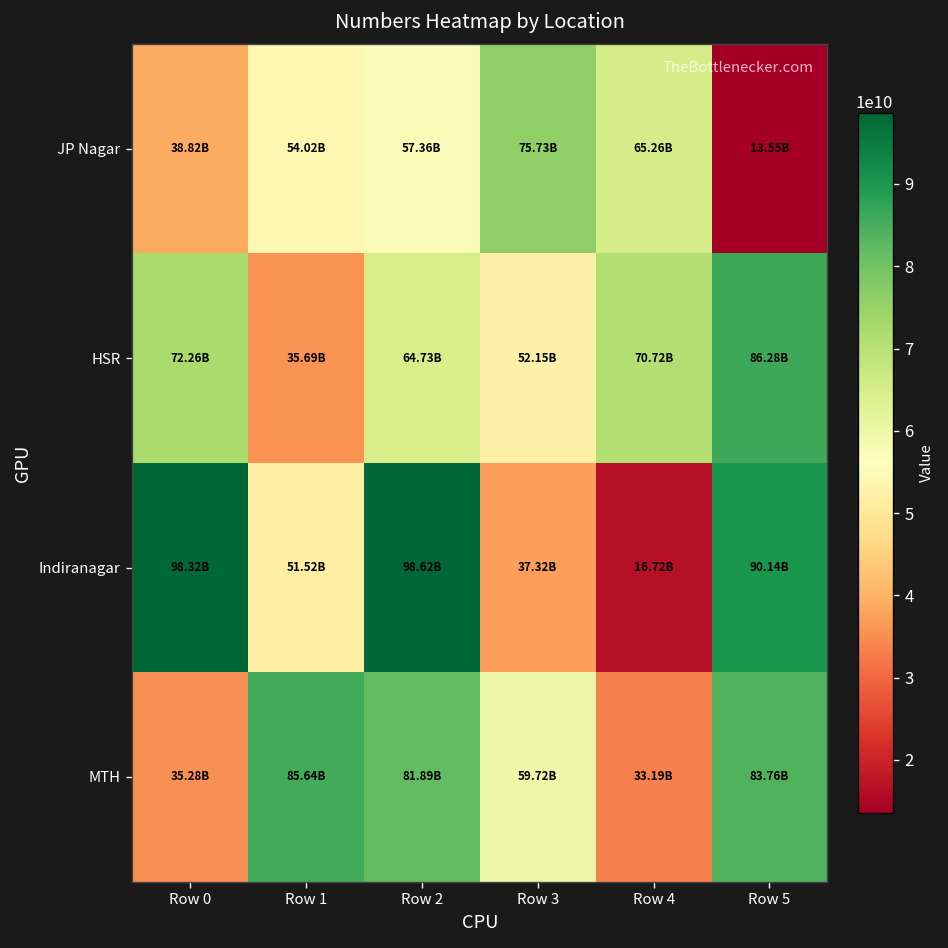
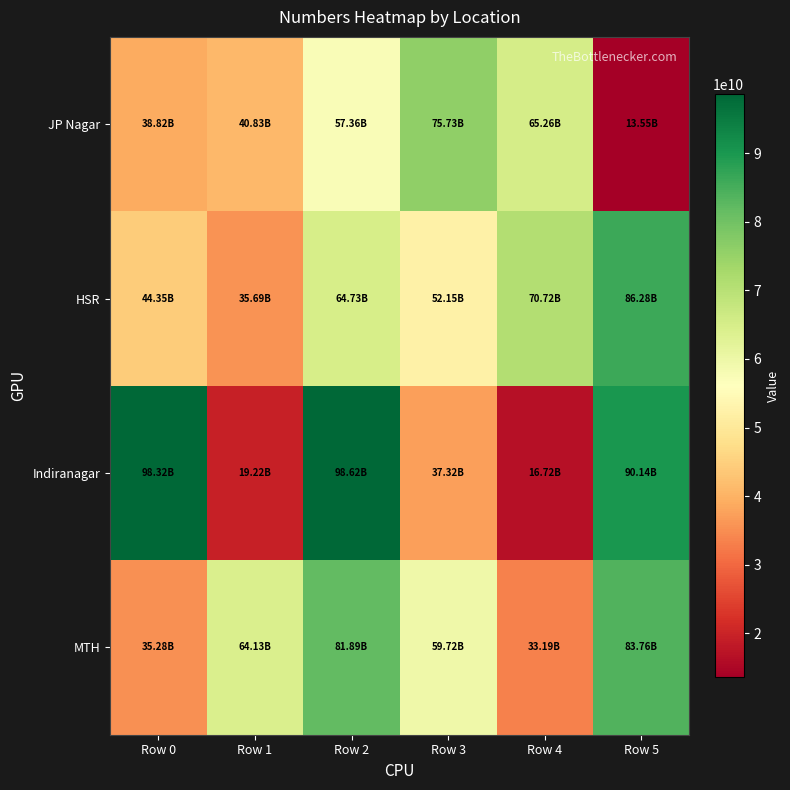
JP Nagar, Row 1: 54.02B -> 40.83B
HSR, Row 0: 72.26B -> 44.35B
Indiranagar, Row 1: 51.52B -> 19.22B
MTH, Row 1: 85.64B -> 64.13B
